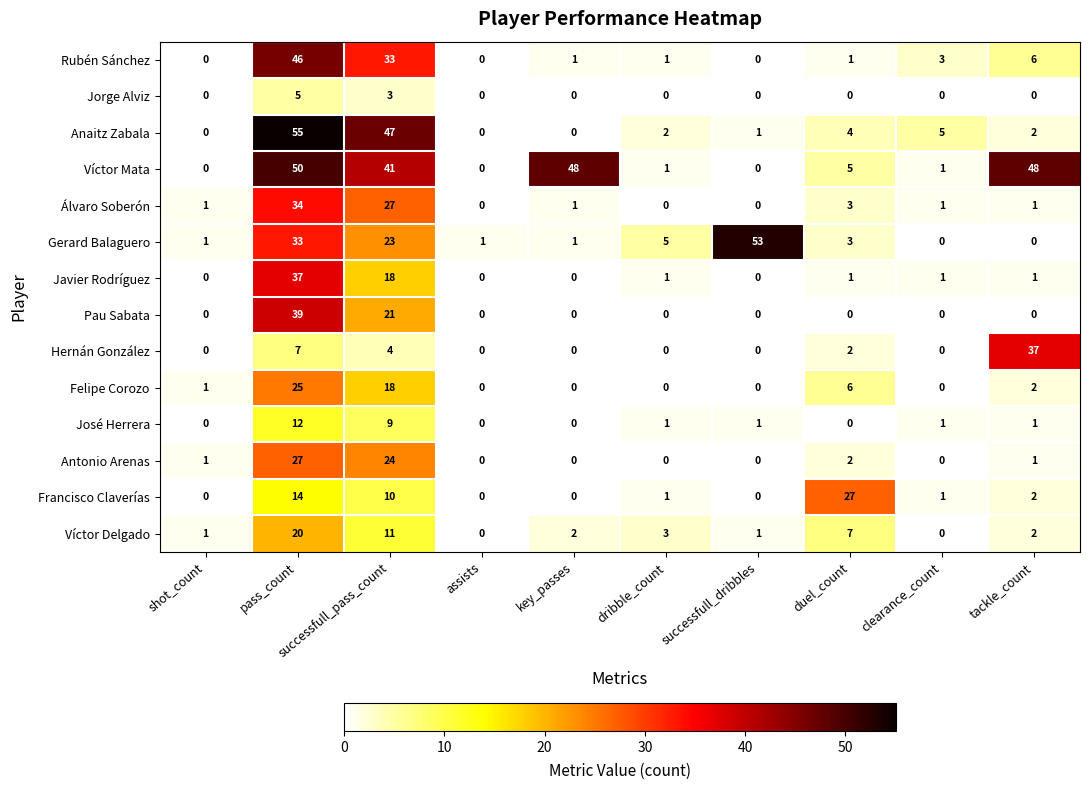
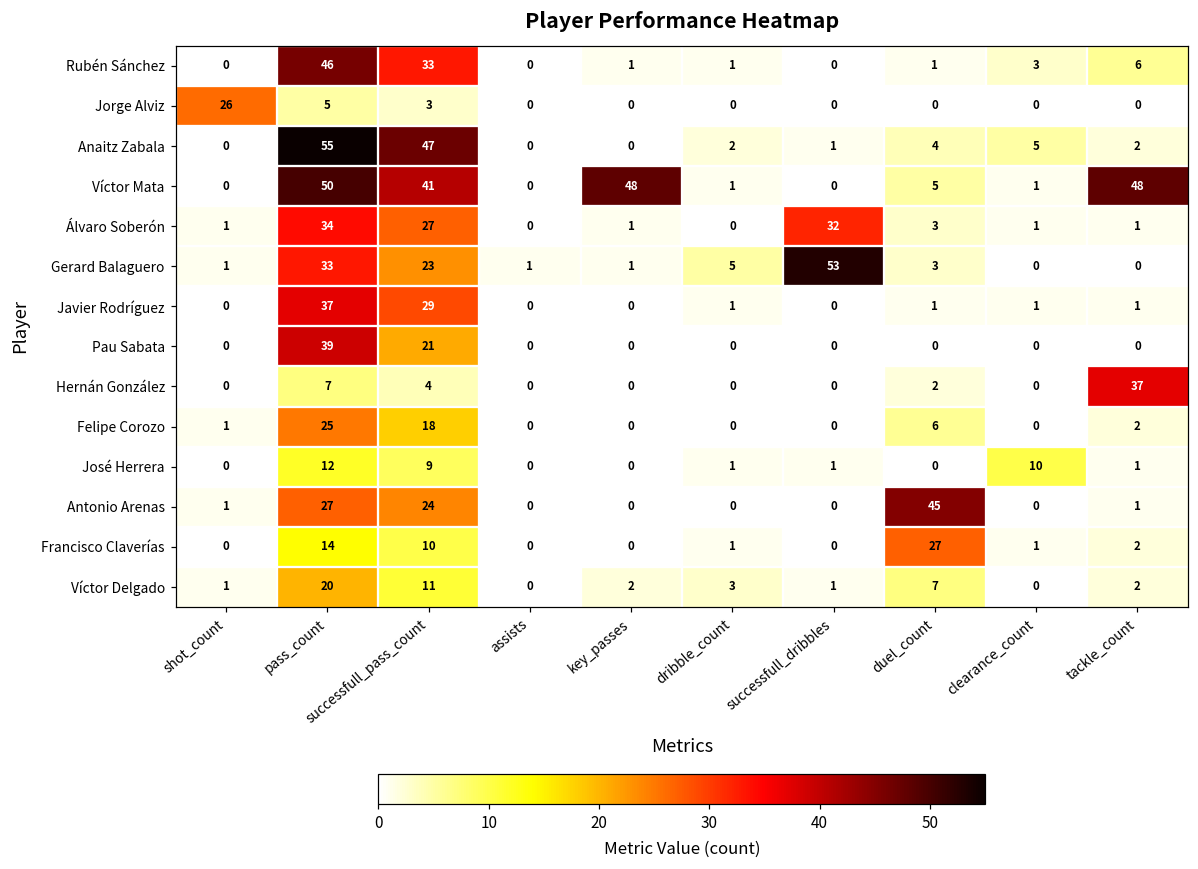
Jorge Alviz, shot_count: 0 -> 26
Álvaro Soberón, successfull_dribbles: 0 -> 32
Javier Rodríguez, successfull_pass_count: 18 -> 29
José Herrera, clearance_count: 1 -> 10
Antonio Arenas, duel_count: 2 -> 45
